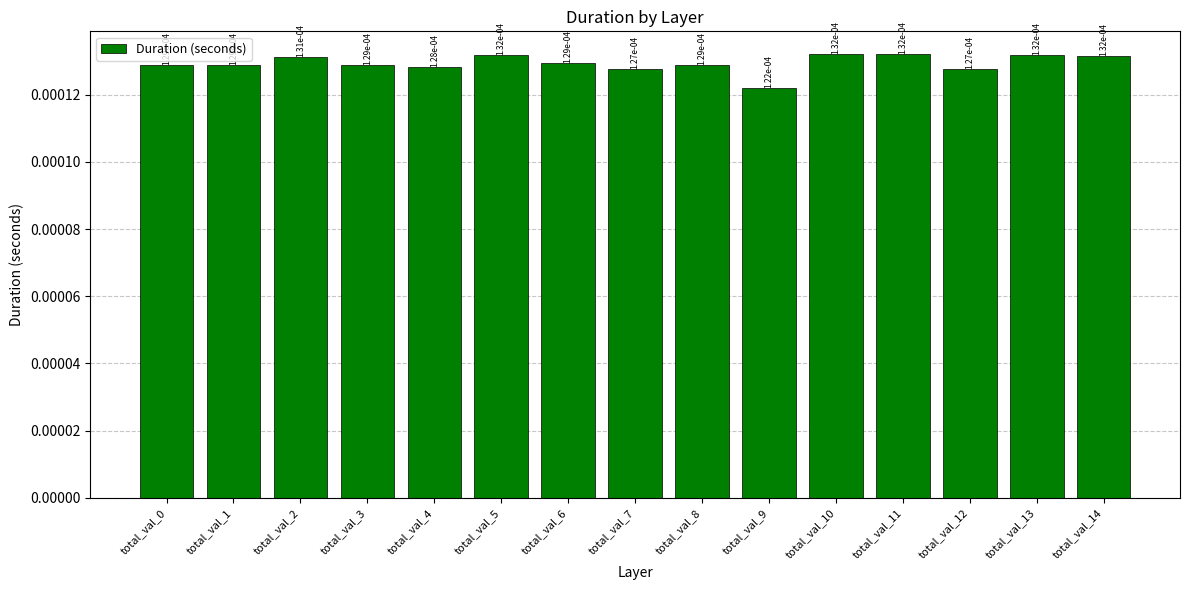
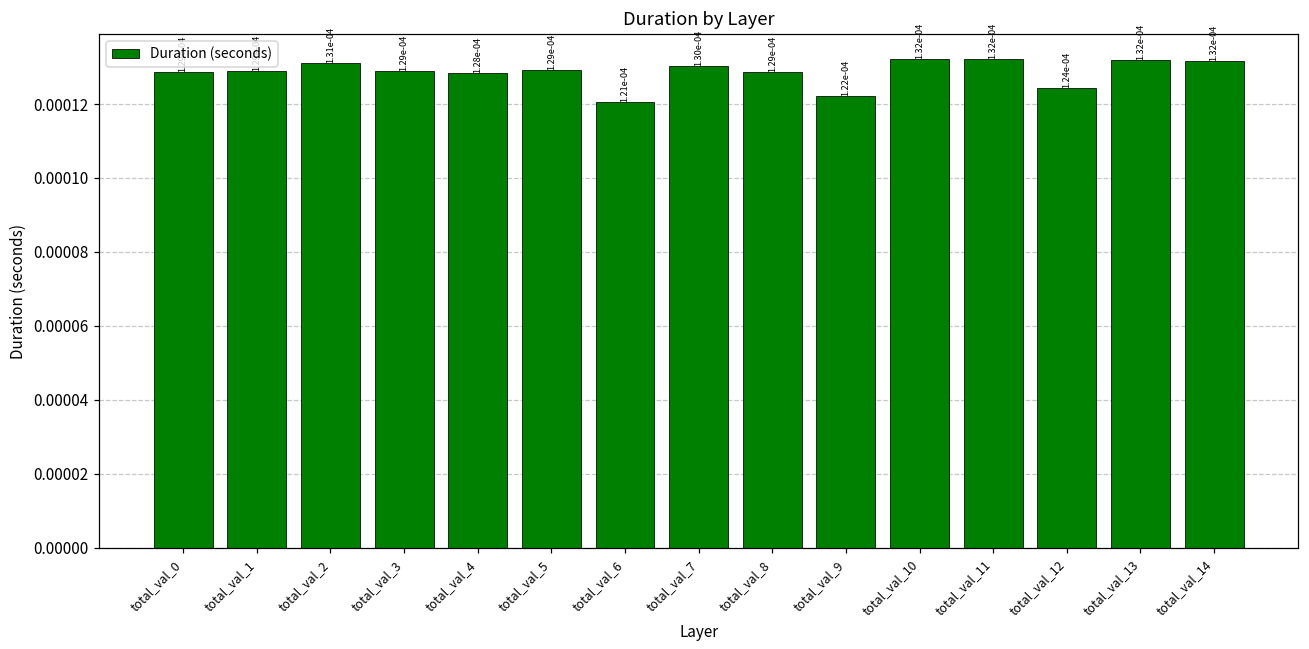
total_val_5: 1.32e-04 -> 1.29e-04
total_val_6: 1.29e-04 -> 1.21e-04
total_val_7: 1.27e-04 -> 1.30e-04
total_val_12: 1.27e-04 -> 1.24e-04
